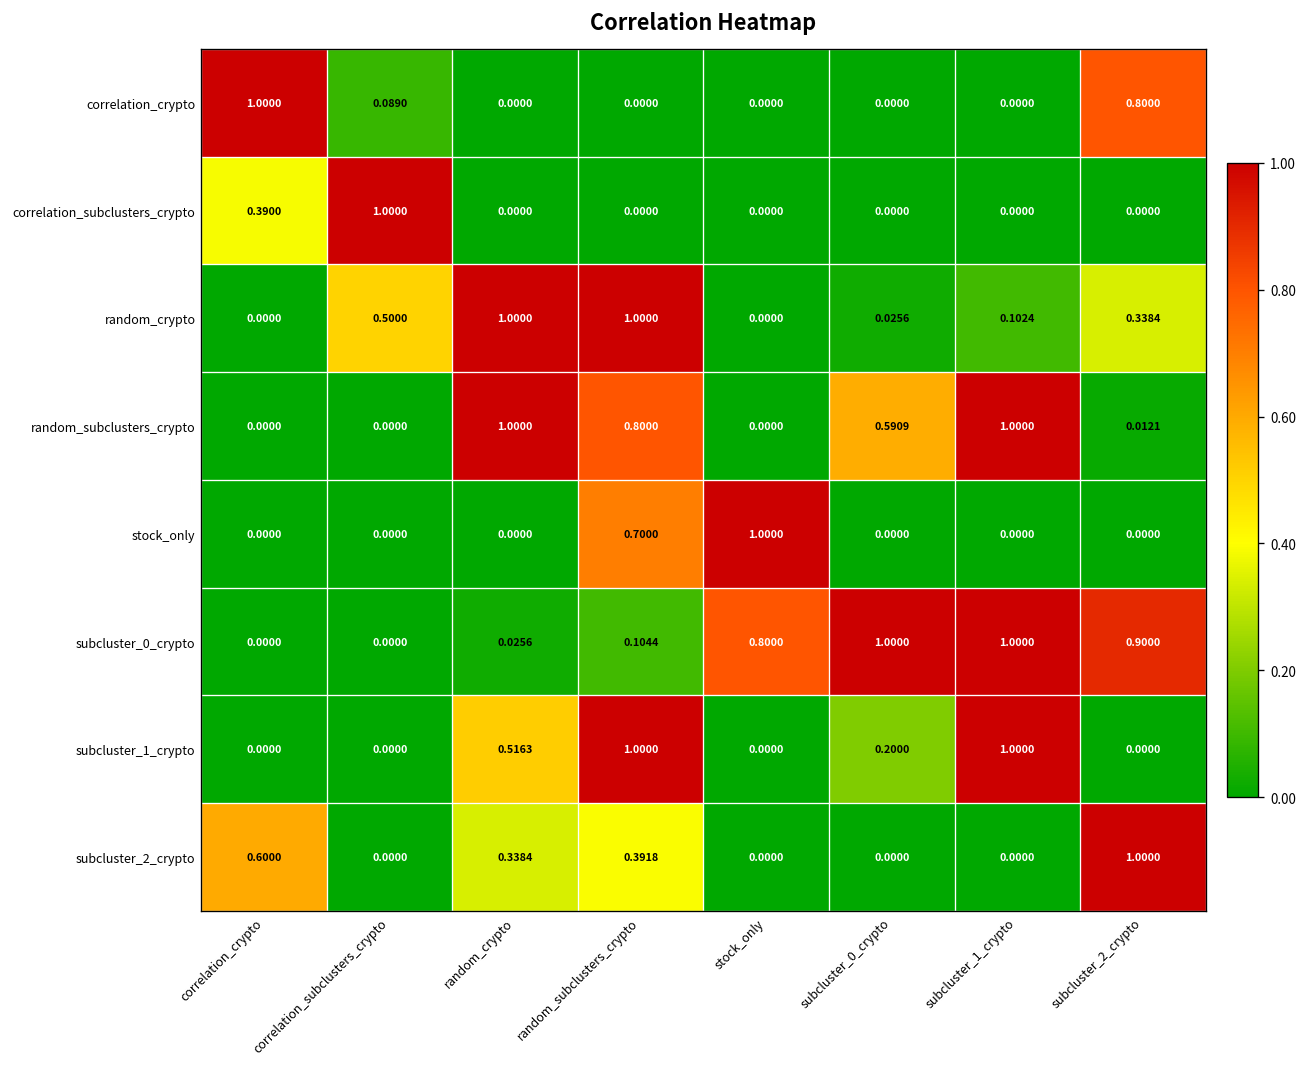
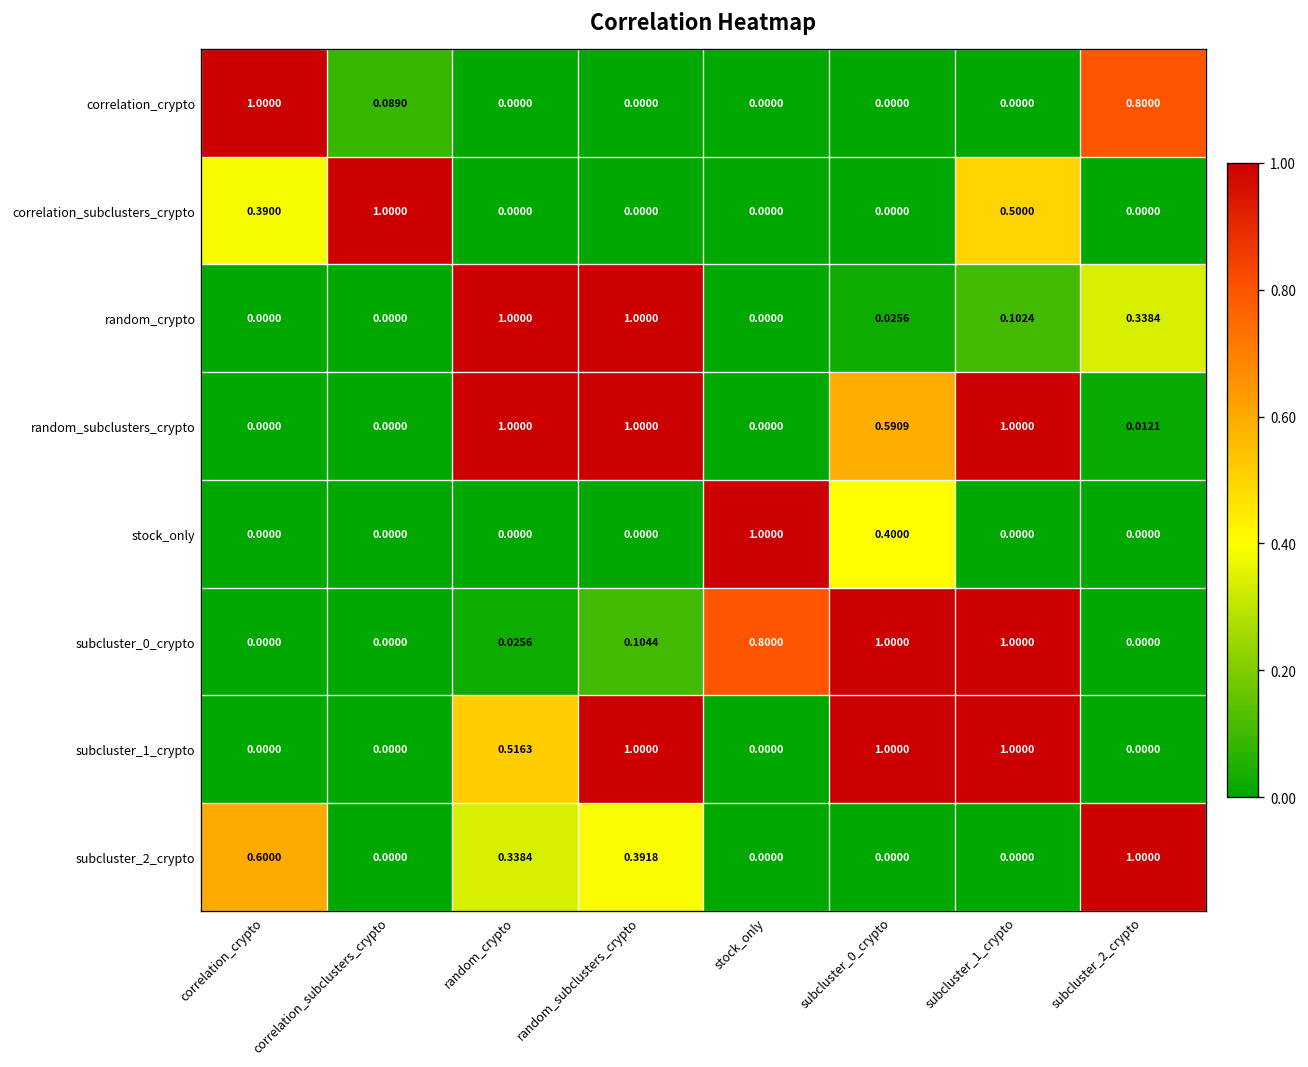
correlation_subclusters_crypto, subcluster_1_crypto: 0.0000 -> 0.5000
random_crypto, correlation_subclusters_crypto: 0.5000 -> 0.0000
random_subclusters_crypto, random_subclusters_crypto: 0.8000 -> 1.0000
stock_only, random_subclusters_crypto: 0.7000 -> 0.0000
stock_only, subcluster_0_crypto: 0.0000 -> 0.4000
subcluster_0_crypto, subcluster_2_crypto: 0.9000 -> 0.0000
subcluster_1_crypto, subcluster_0_crypto: 0.2000 -> 1.0000
